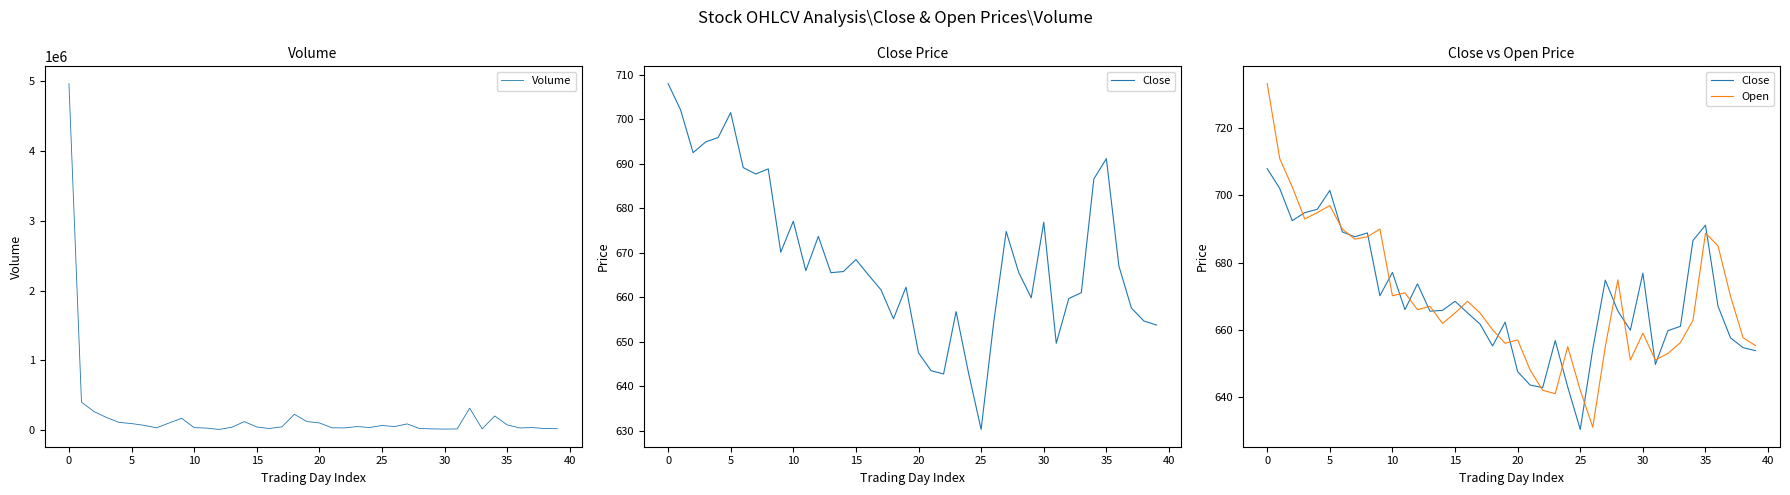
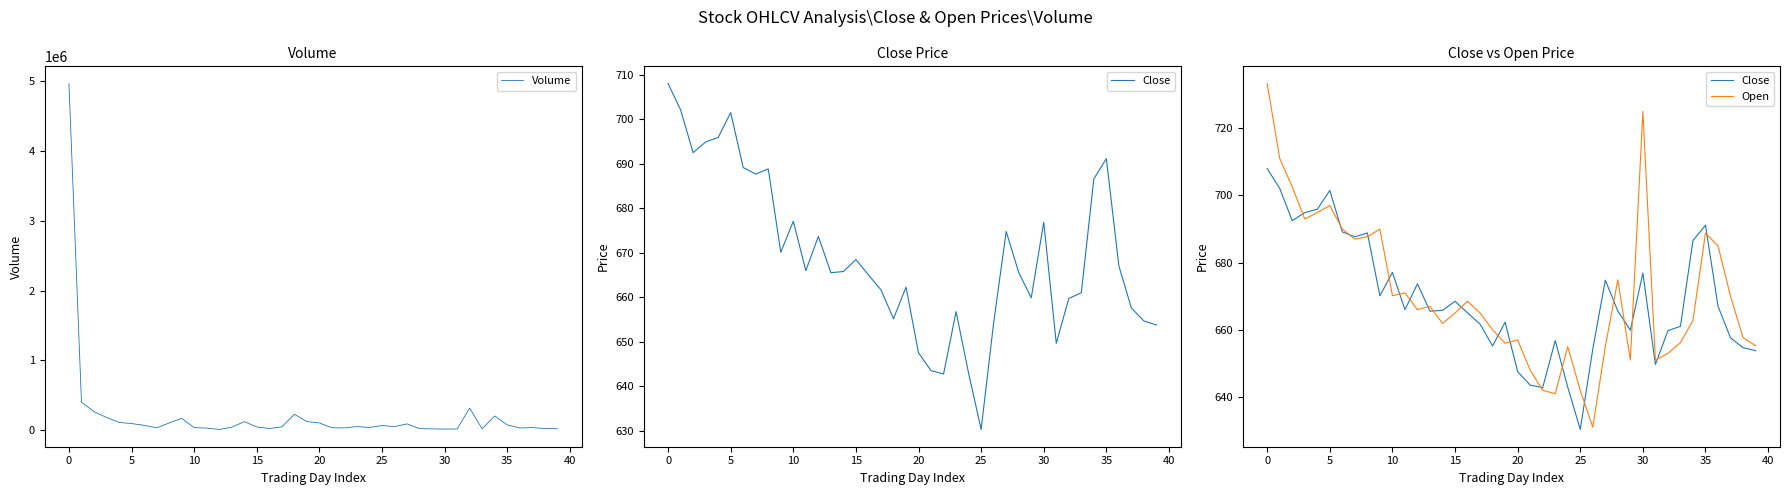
Close vs Open Price, Open, 30: 659 -> 725
